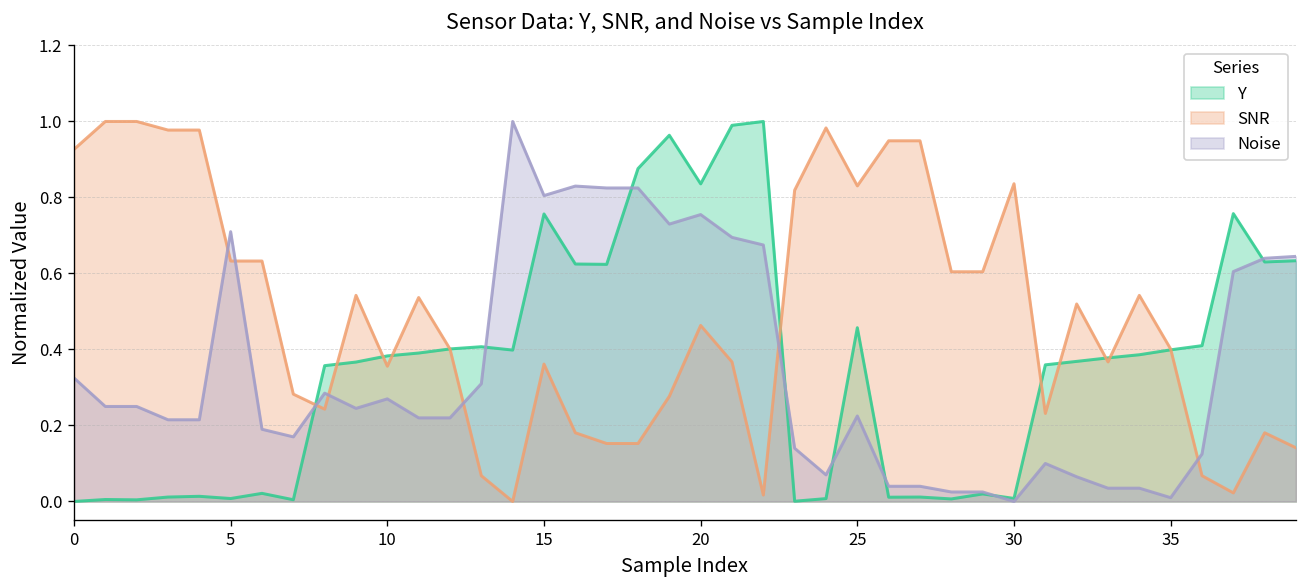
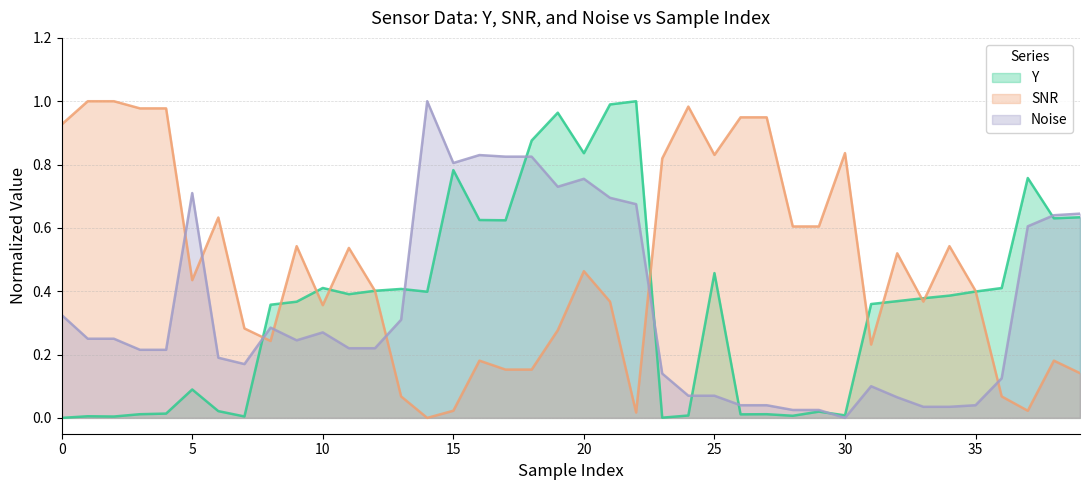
Y, 5: 0.01 -> 0.09
SNR, 5: 0.63 -> 0.44
Y, 10: 0.38 -> 0.41
Y, 15: 0.76 -> 0.78
SNR, 15: 0.36 -> 0.02
Noise, 25: 0.23 -> 0.07
Noise, 35: 0.01 -> 0.04
